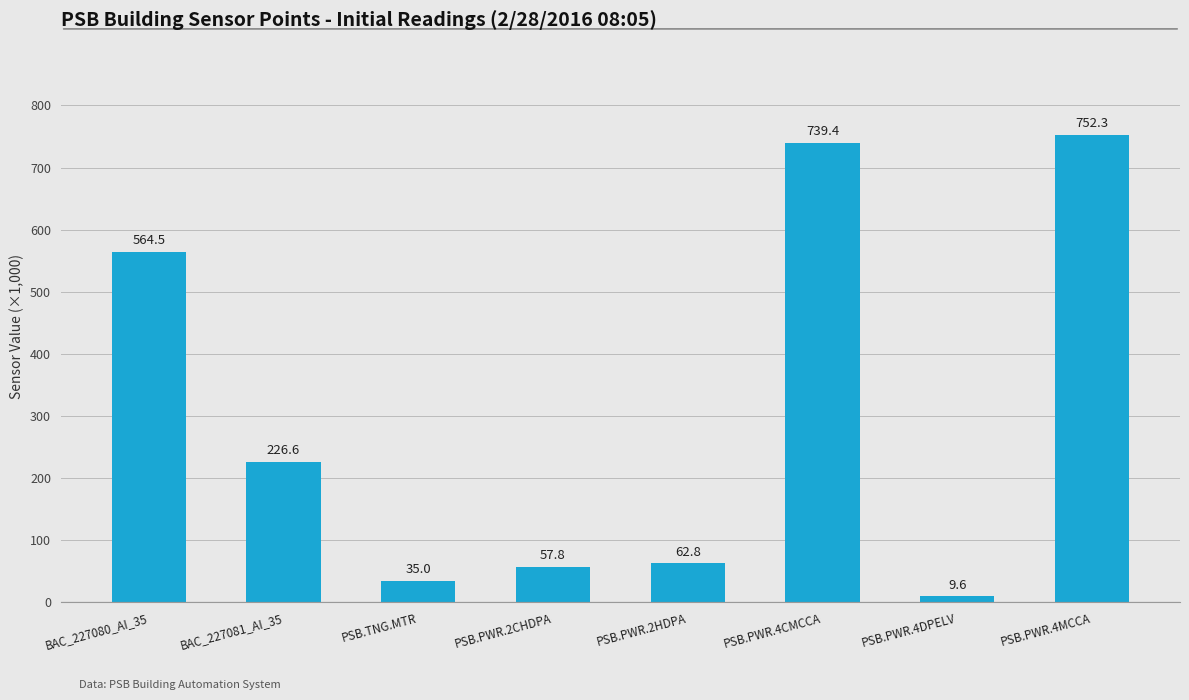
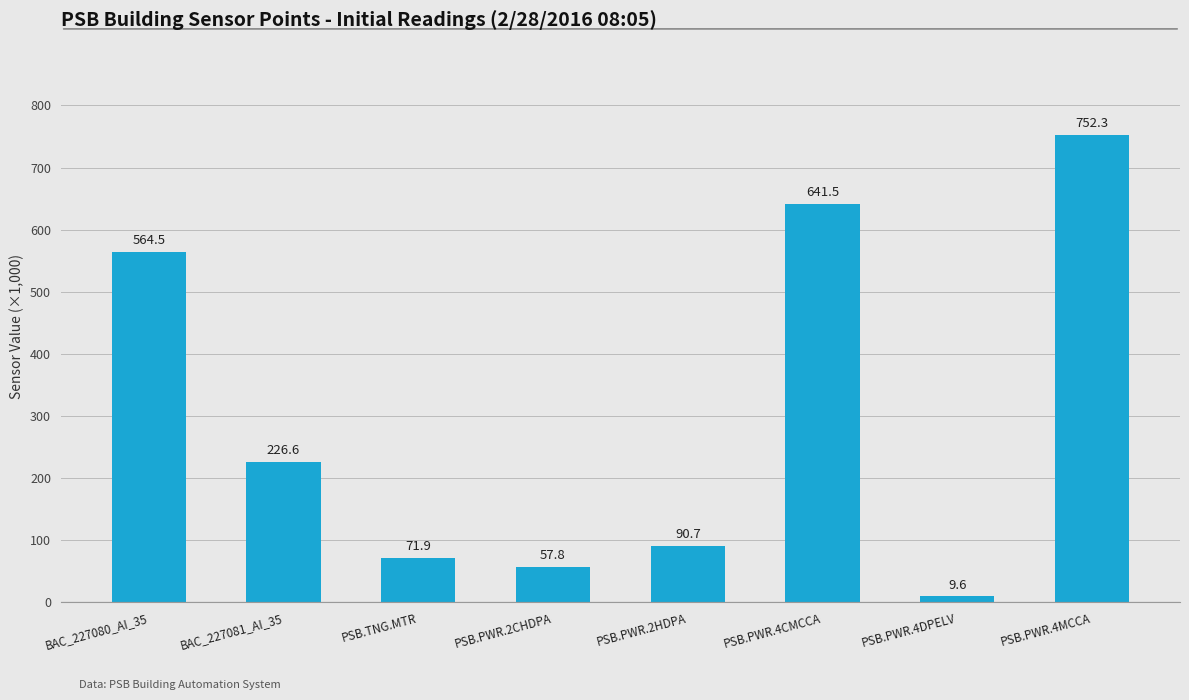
PSB.TNG.MTR: 35.0 -> 71.9
PSB.PWR.2HDPA: 62.8 -> 90.7
PSB.PWR.4CMCCA: 739.4 -> 641.5
